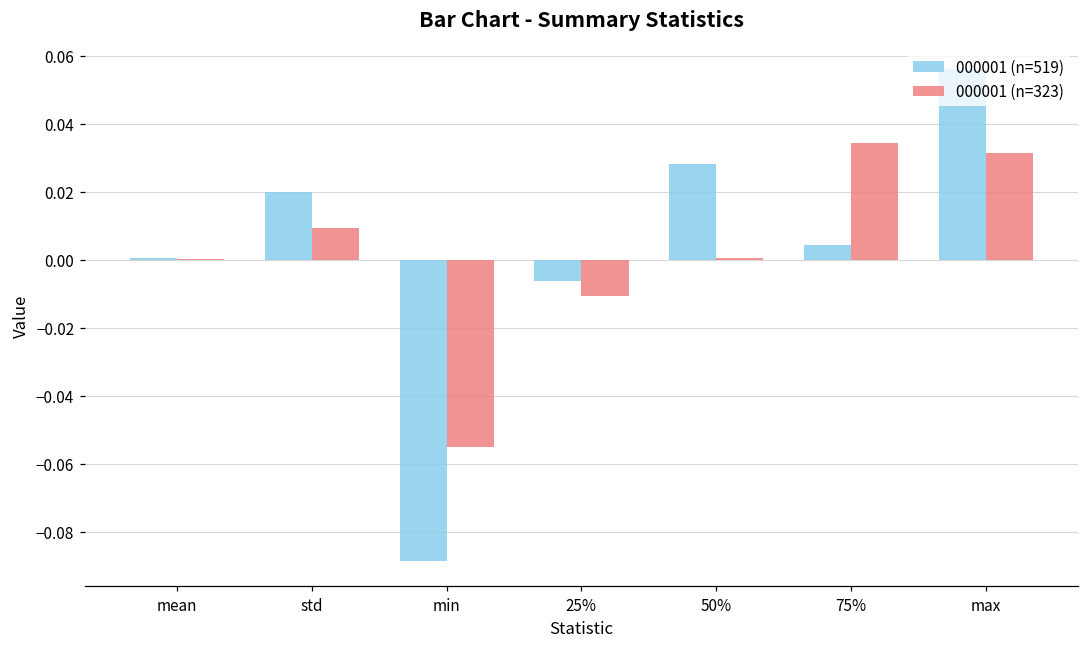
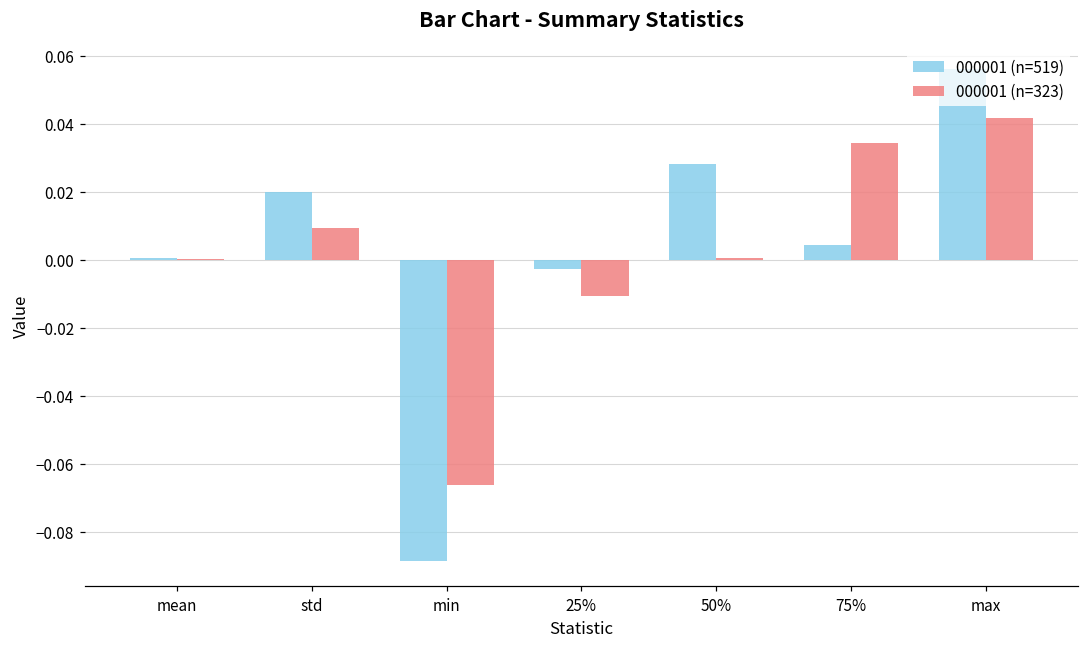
000001 (n=323), min: -0.055 -> -0.066
000001 (n=519), 25%: -0.006 -> -0.003
000001 (n=323), max: 0.031 -> 0.042
